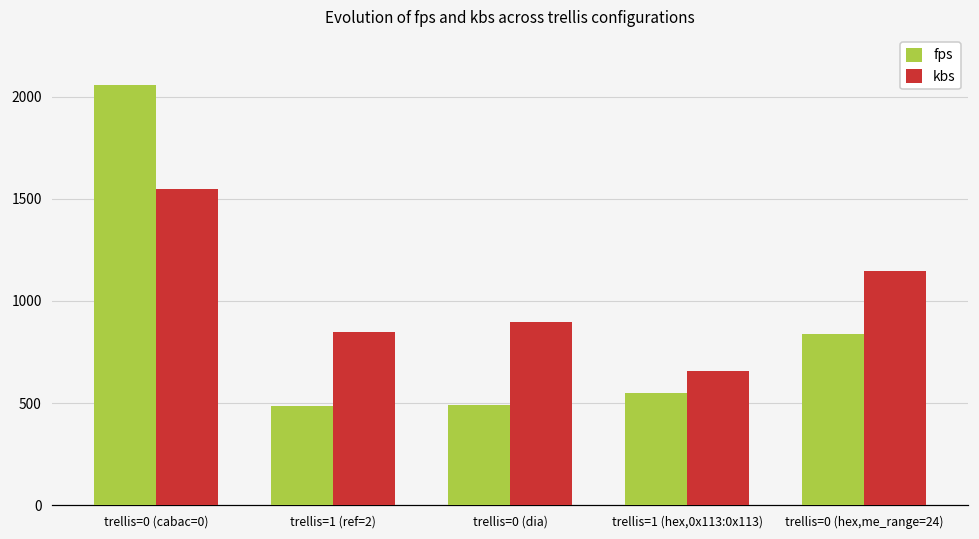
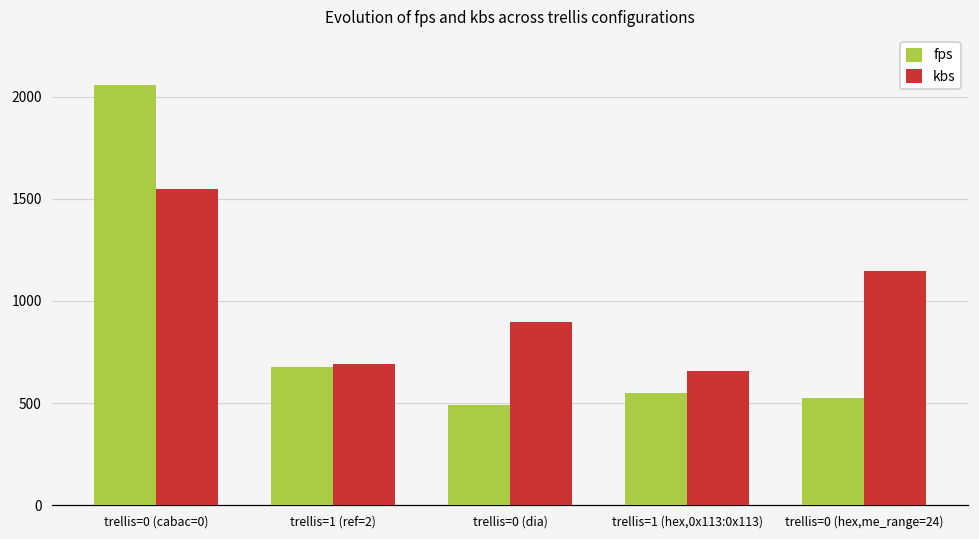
fps, trellis=1 (ref=2): 480 -> 670
kbs, trellis=1 (ref=2): 850 -> 690
fps, trellis=0 (hex,me_range=24): 840 -> 520
